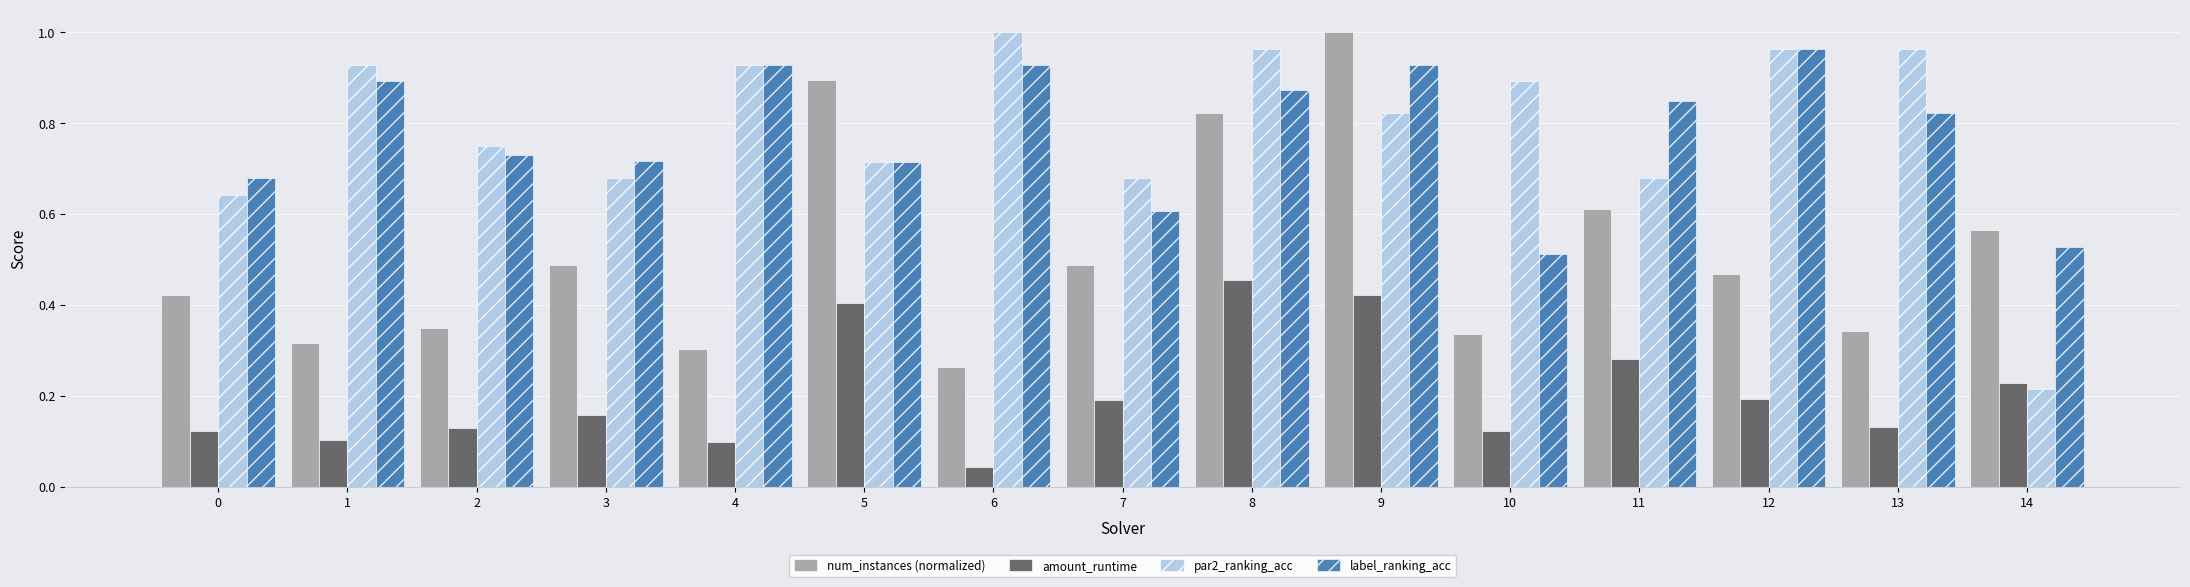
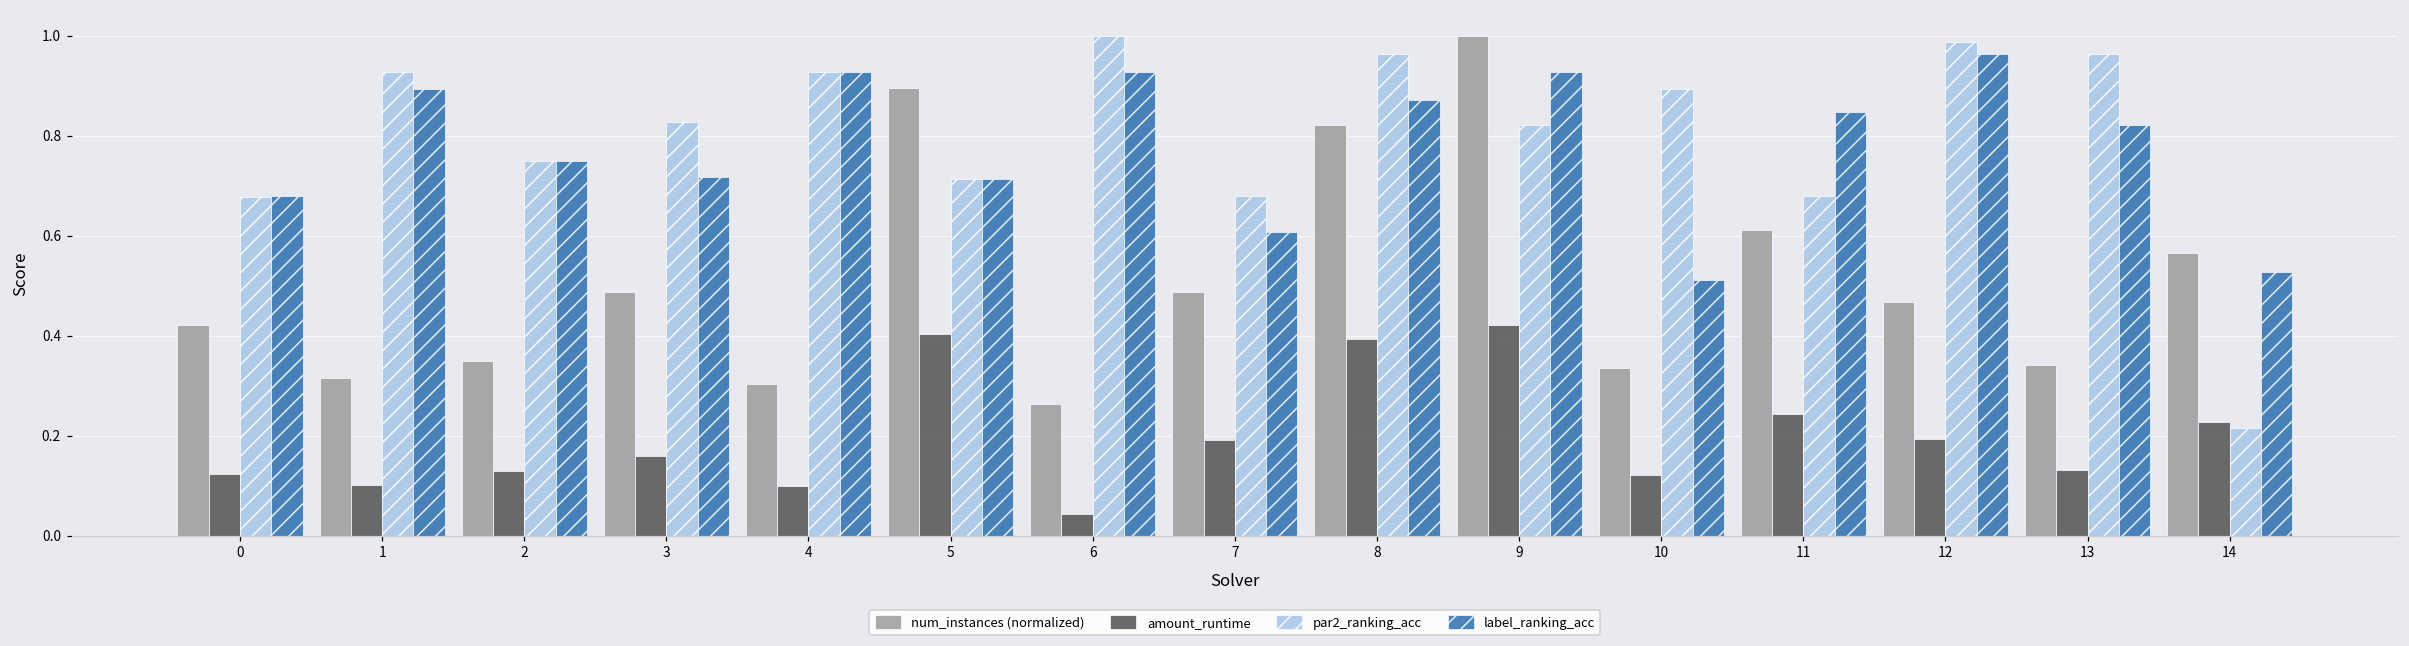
par2_ranking_acc, 0: 0.64 -> 0.68
label_ranking_acc, 2: 0.73 -> 0.75
par2_ranking_acc, 3: 0.68 -> 0.83
amount_runtime, 8: 0.46 -> 0.39
amount_runtime, 11: 0.28 -> 0.24
par2_ranking_acc, 12: 0.96 -> 0.99
